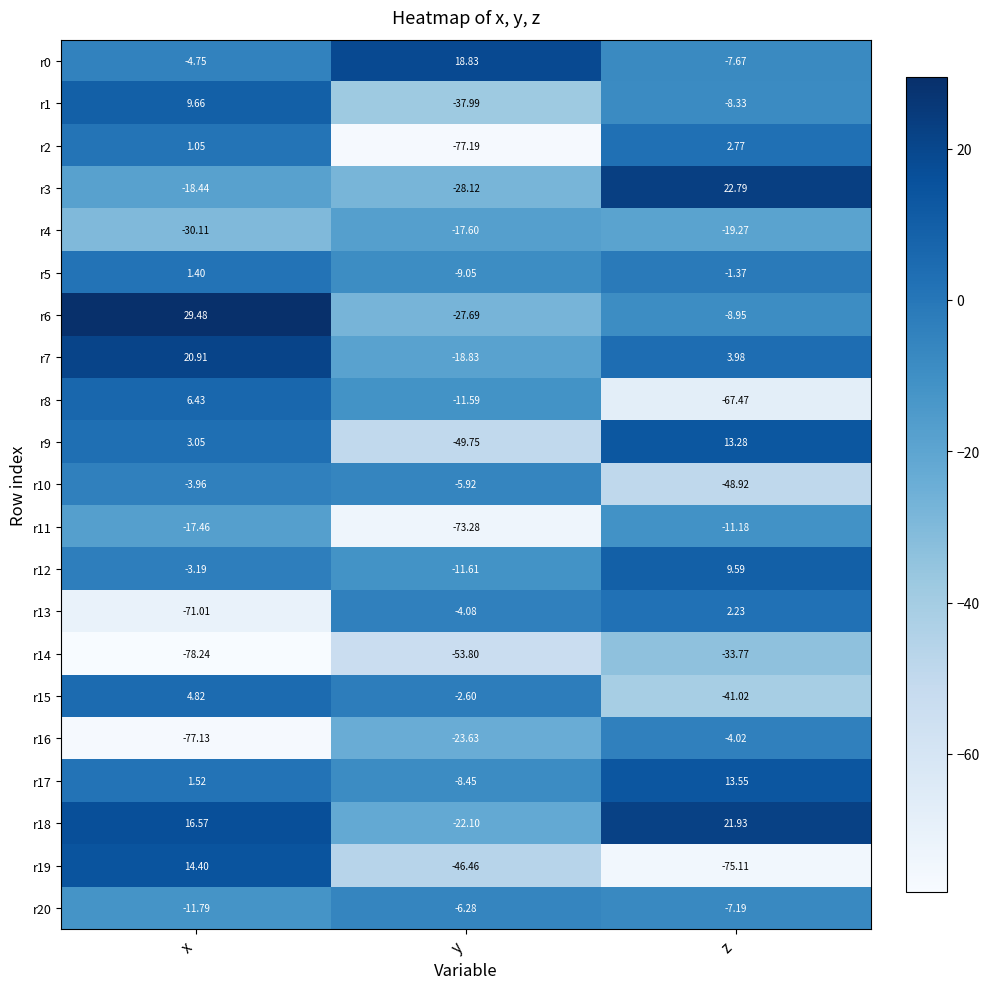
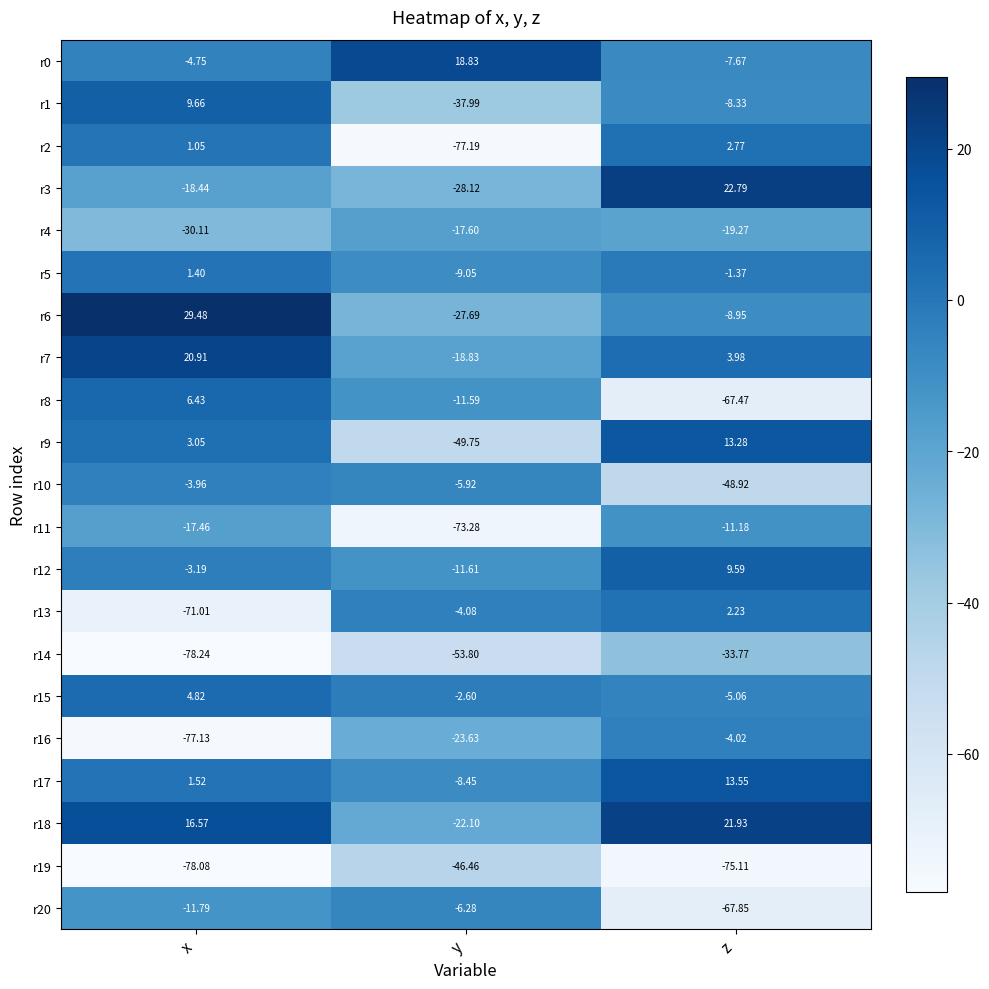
r15, z: -41.02 -> -5.06
r19, x: 14.40 -> -78.08
r20, z: -7.19 -> -67.85
